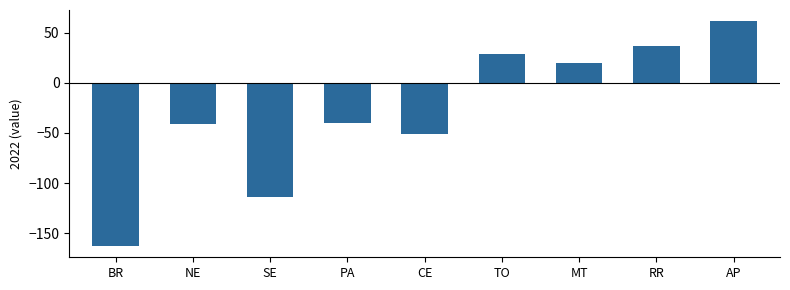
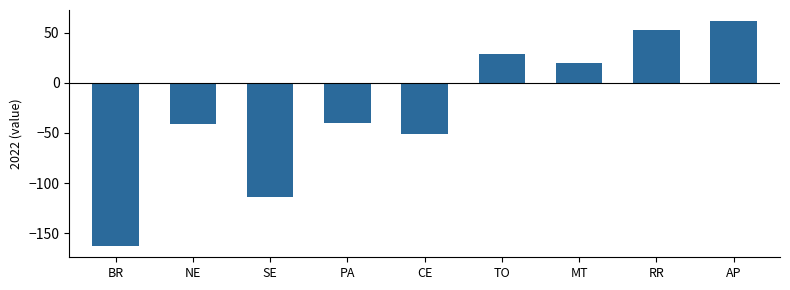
RR: 37 -> 53
